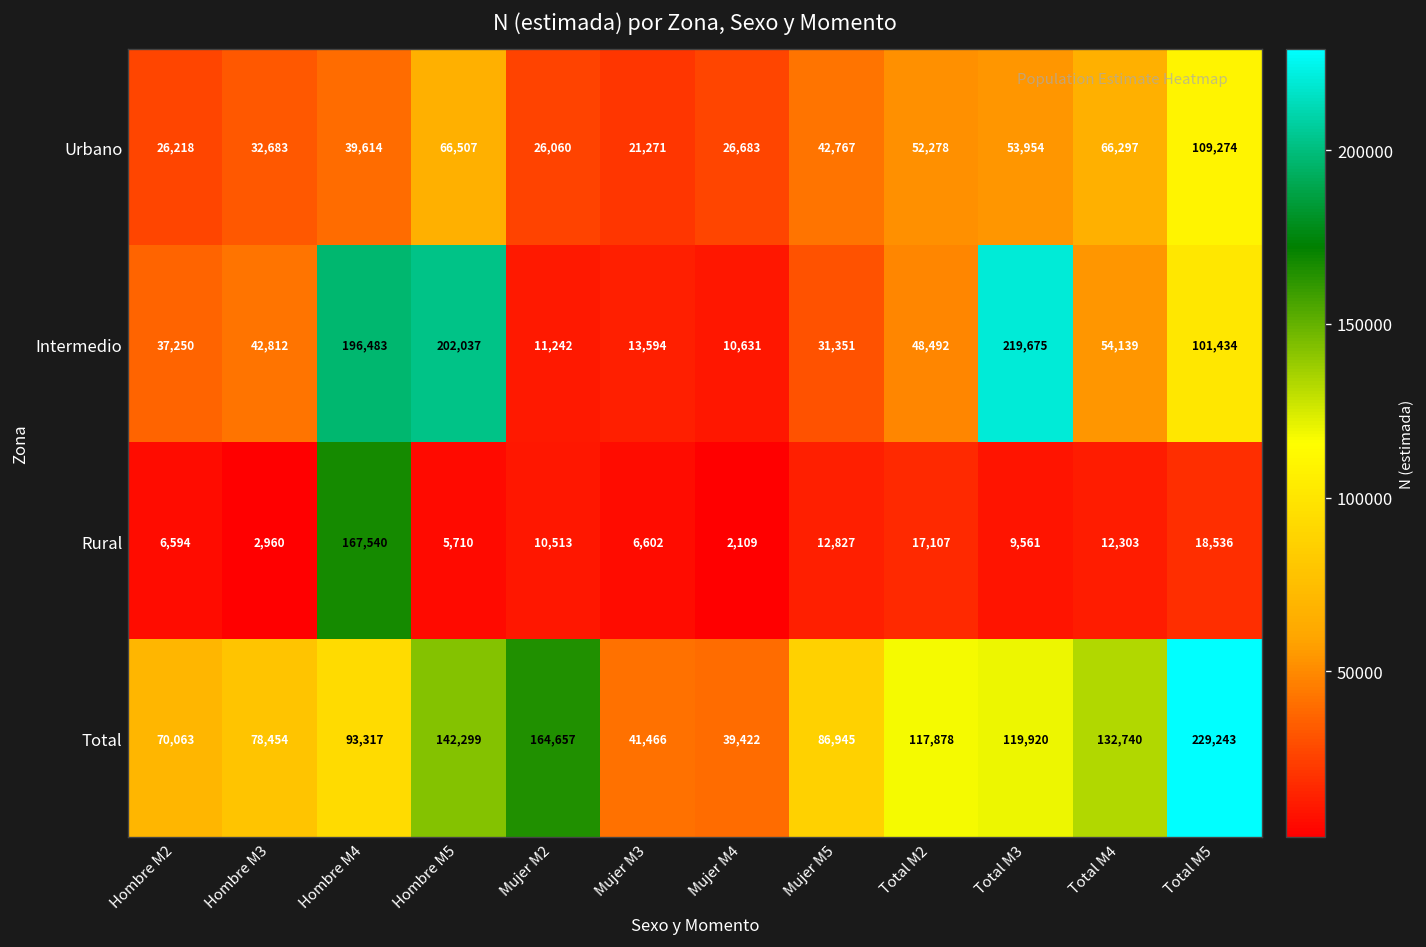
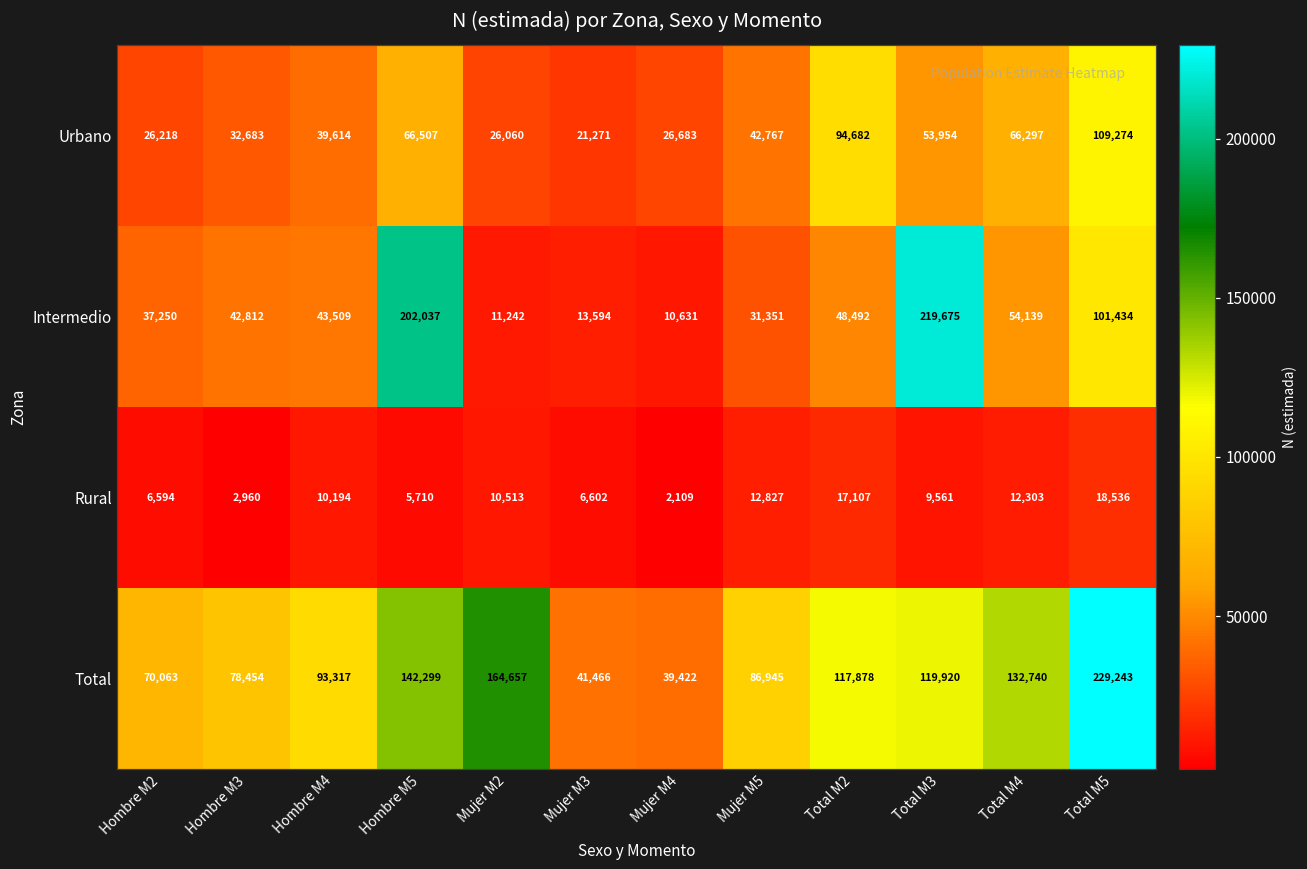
Urbano, Total M2: 52,278 -> 94,682
Intermedio, Hombre M4: 196,483 -> 43,509
Rural, Hombre M4: 167,540 -> 10,194
